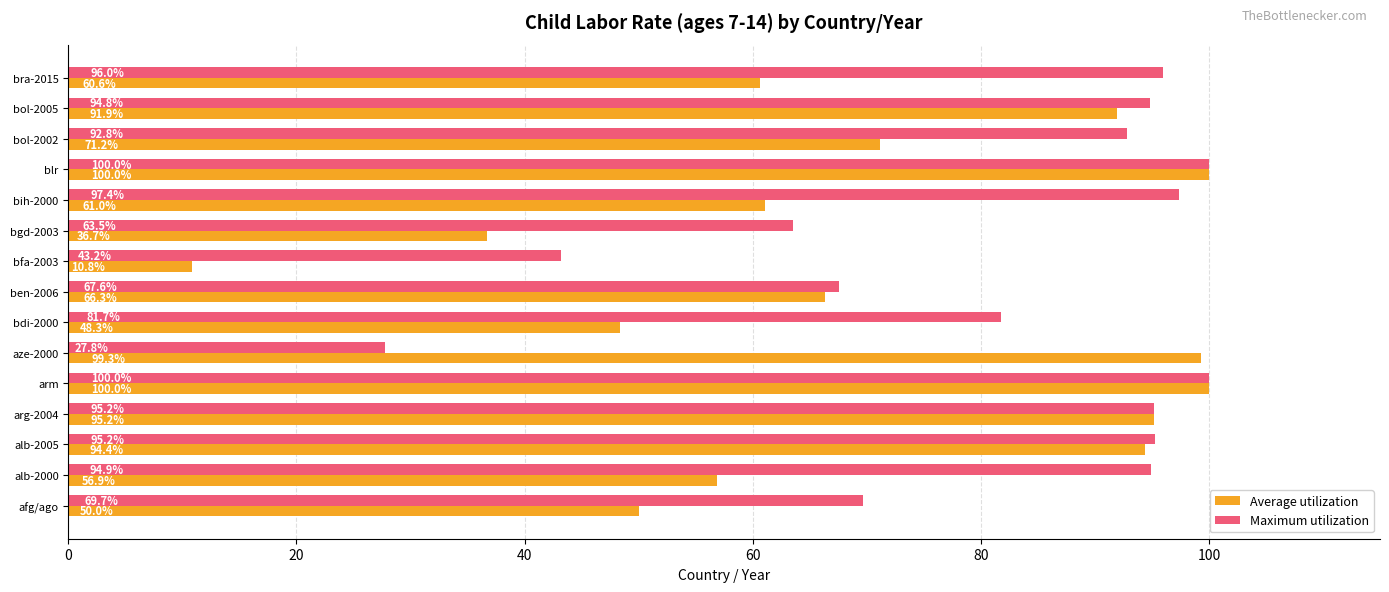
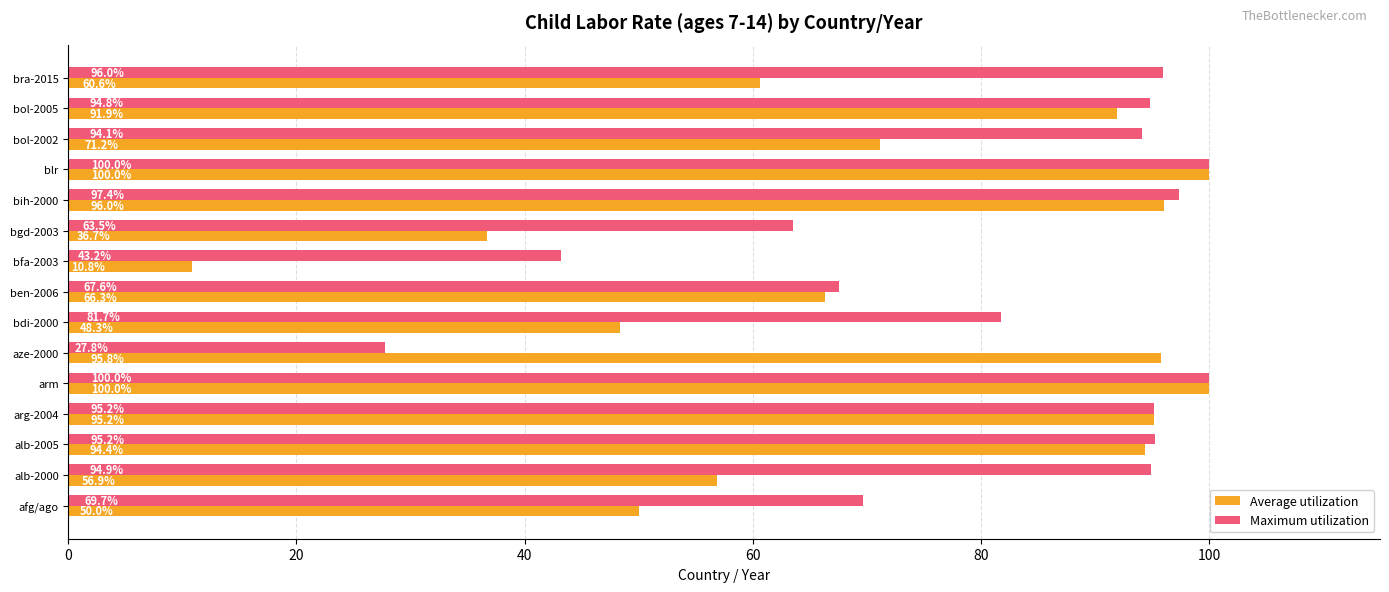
Maximum utilization, bol-2002: 92.8% -> 94.1%
Average utilization, bih-2000: 61.0% -> 96.0%
Average utilization, aze-2000: 99.3% -> 95.8%
